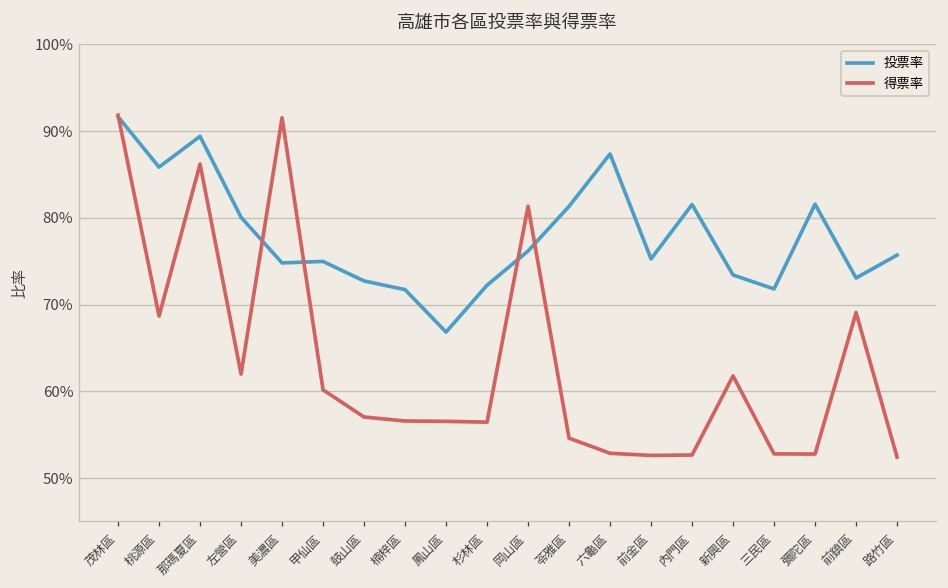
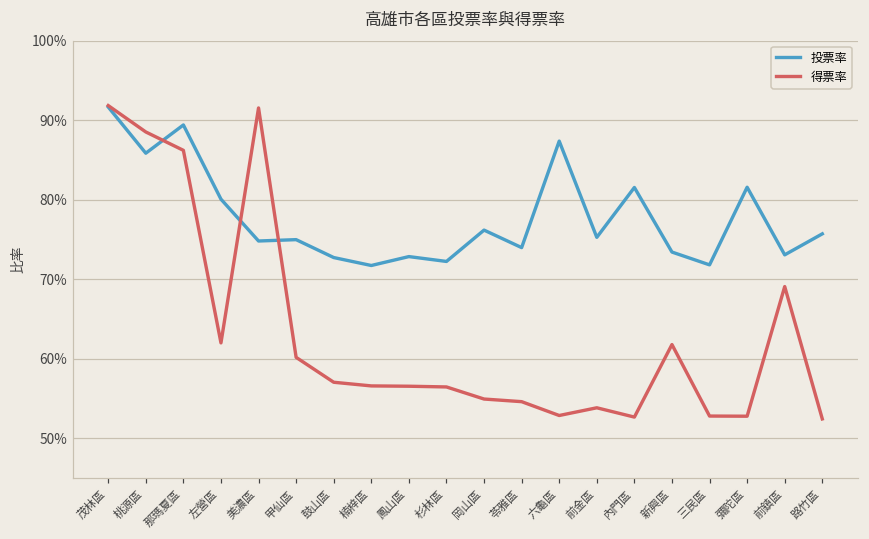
得票率, 桃源區: 69% -> 89%
投票率, 鳳山區: 67% -> 73%
得票率, 岡山區: 81% -> 55%
投票率, 苓雅區: 81% -> 74%
得票率, 前金區: 53% -> 54%
